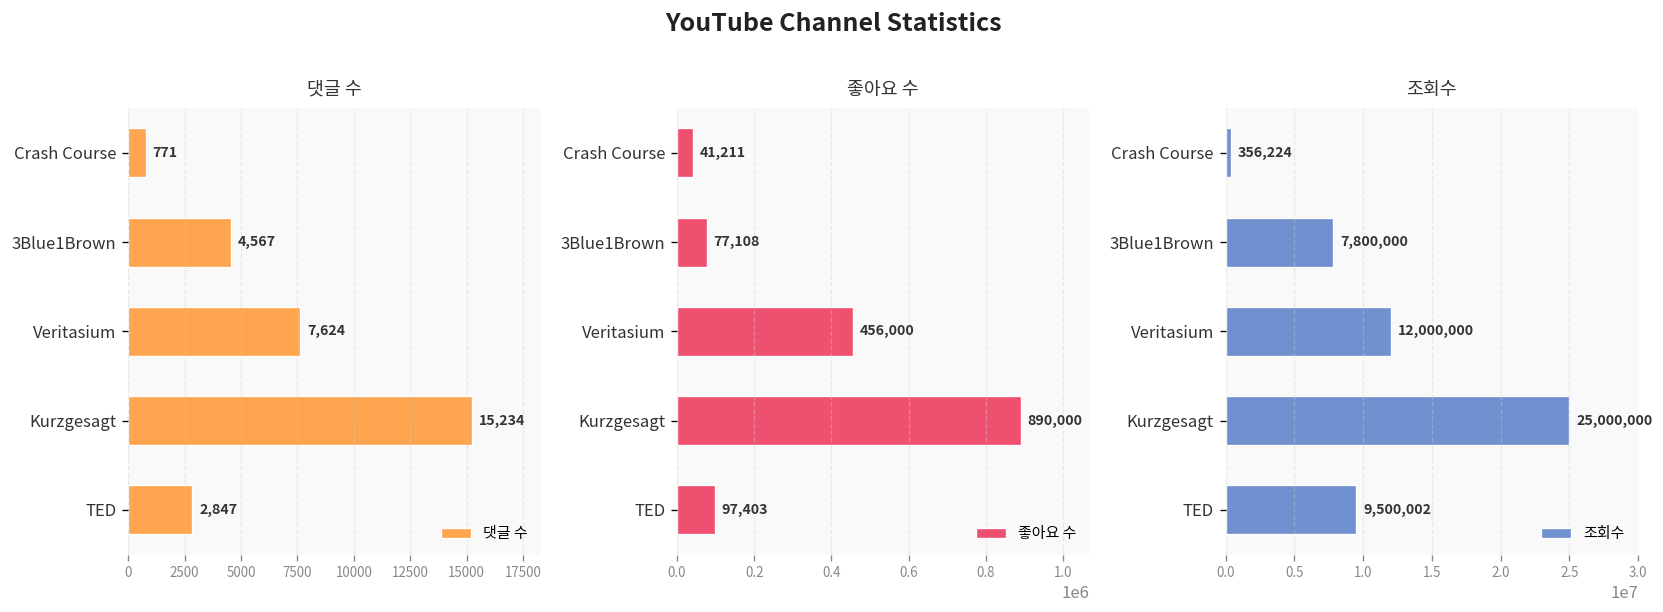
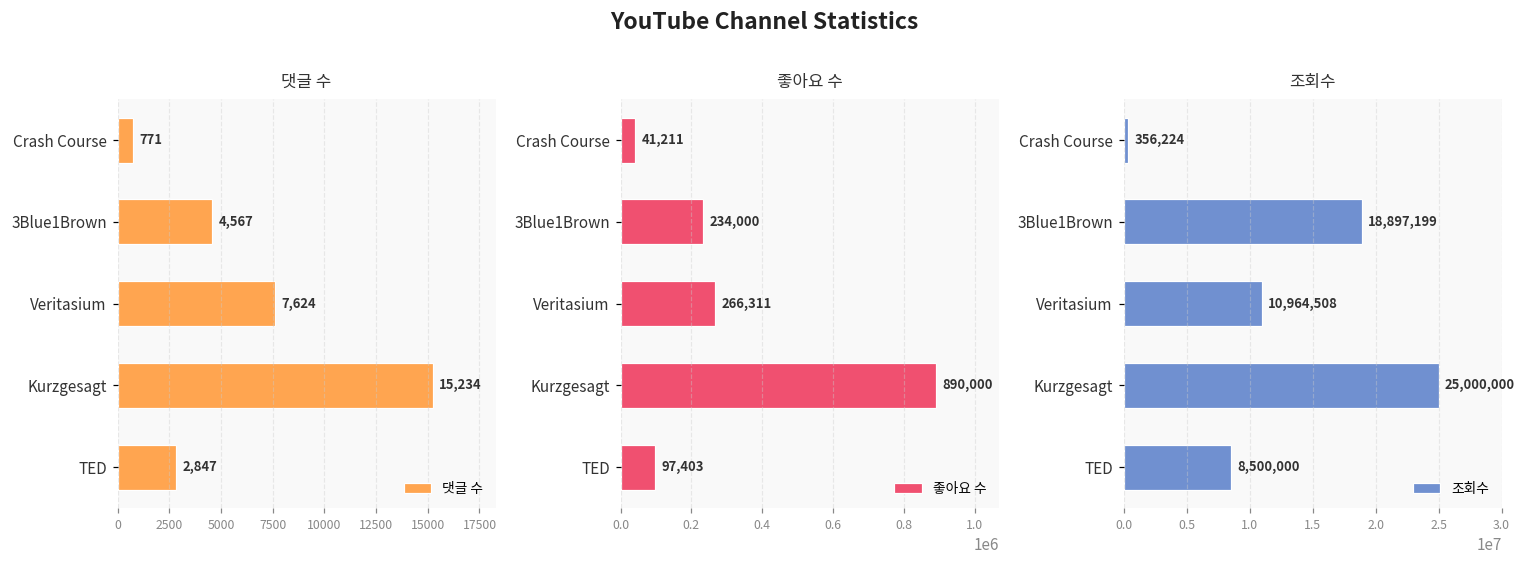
좋아요 수, 3Blue1Brown: 77,108 -> 234,000
좋아요 수, Veritasium: 456,000 -> 266,311
조회수, 3Blue1Brown: 7,800,000 -> 18,897,199
조회수, Veritasium: 12,000,000 -> 10,964,508
조회수, TED: 9,500,002 -> 8,500,000
